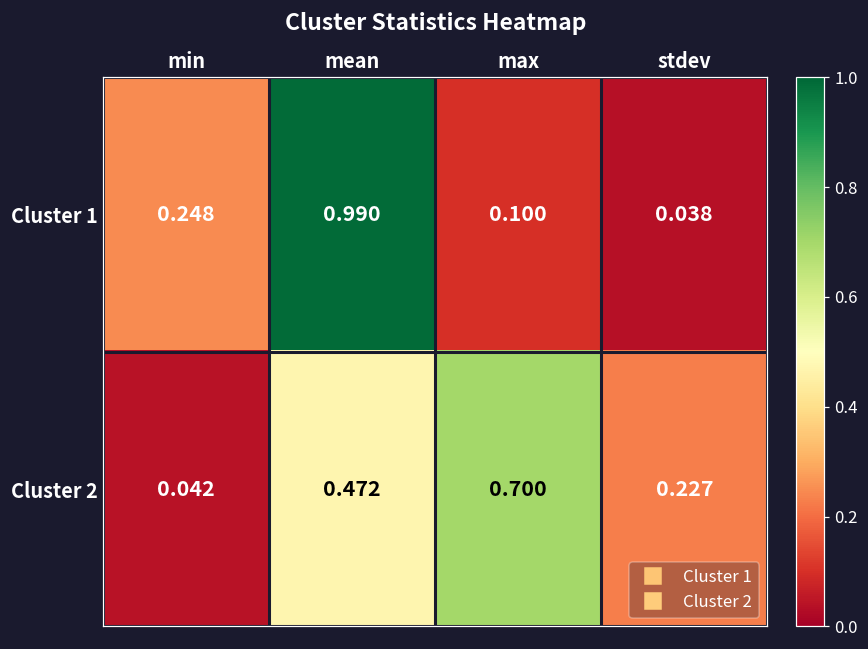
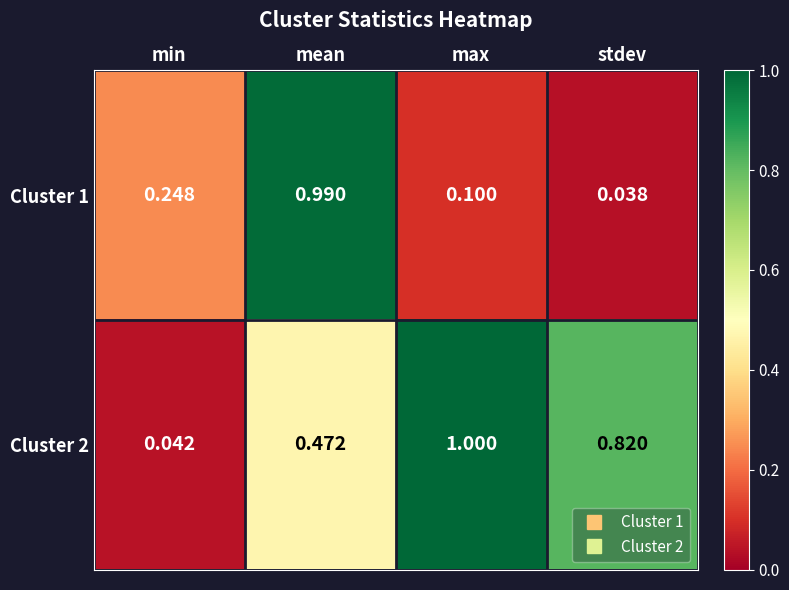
Cluster 2, max: 0.700 -> 1.000
Cluster 2, stdev: 0.227 -> 0.820
